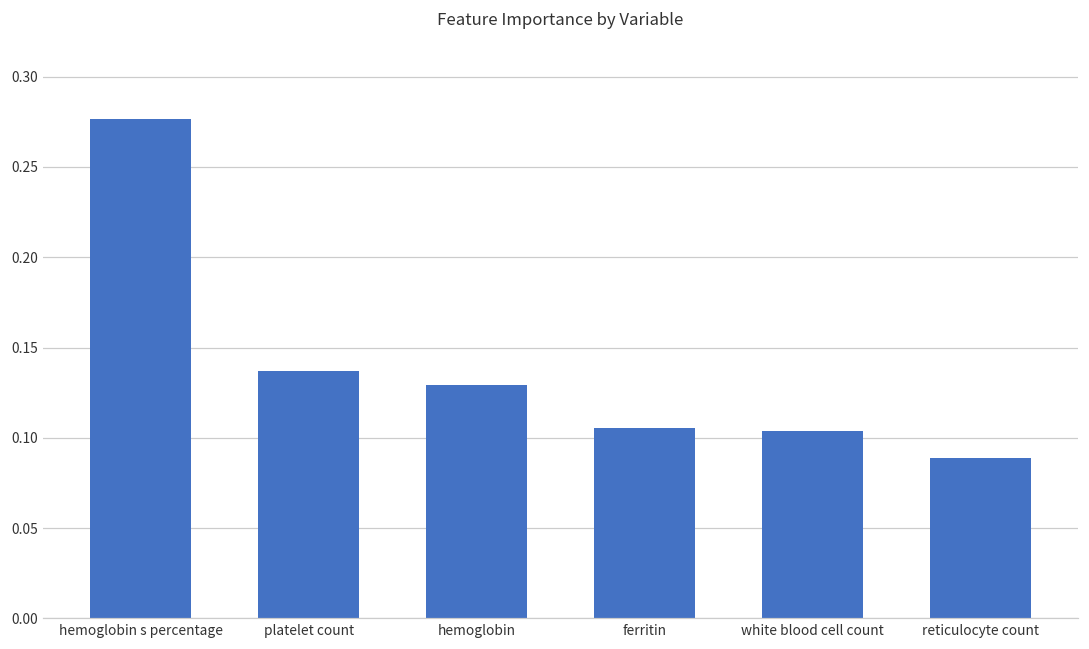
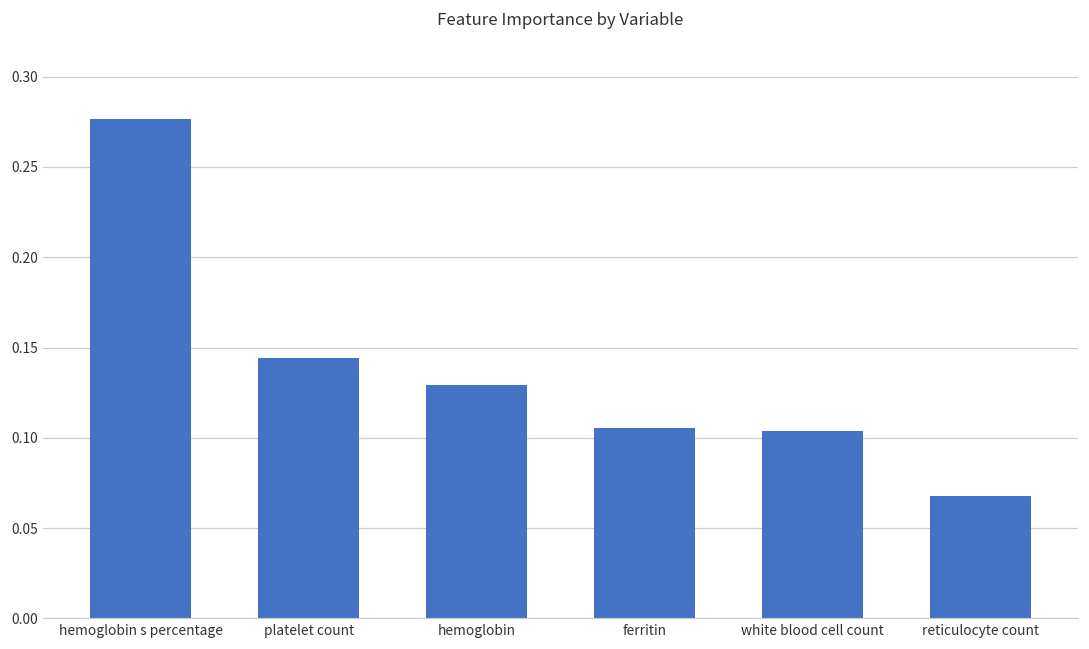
platelet count: 0.137 -> 0.144
reticulocyte count: 0.089 -> 0.068
